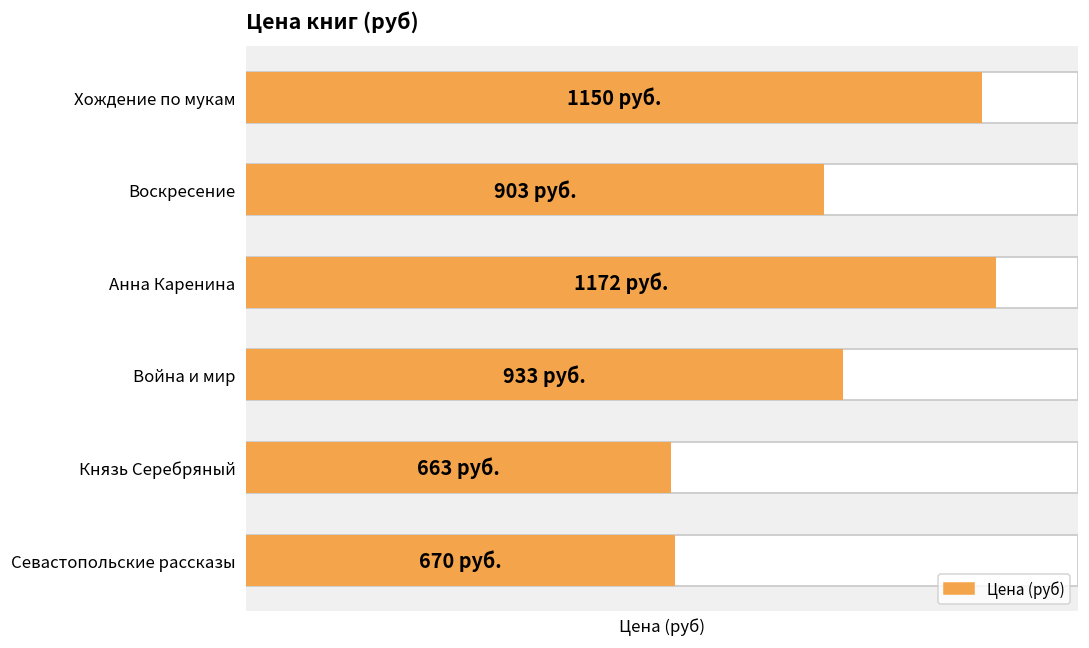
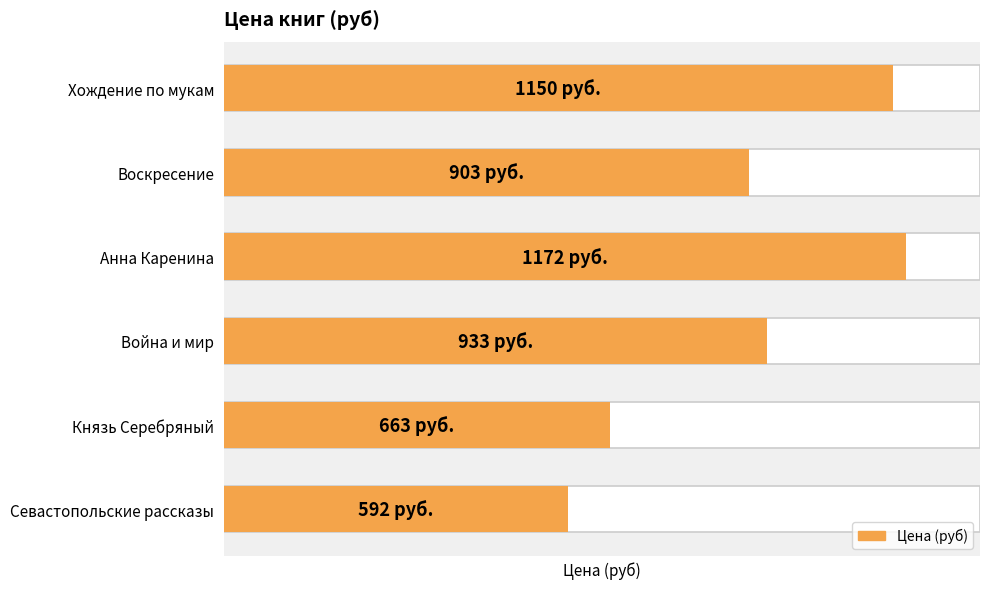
Цена (руб), Севастопольские рассказы: 670 -> 592
